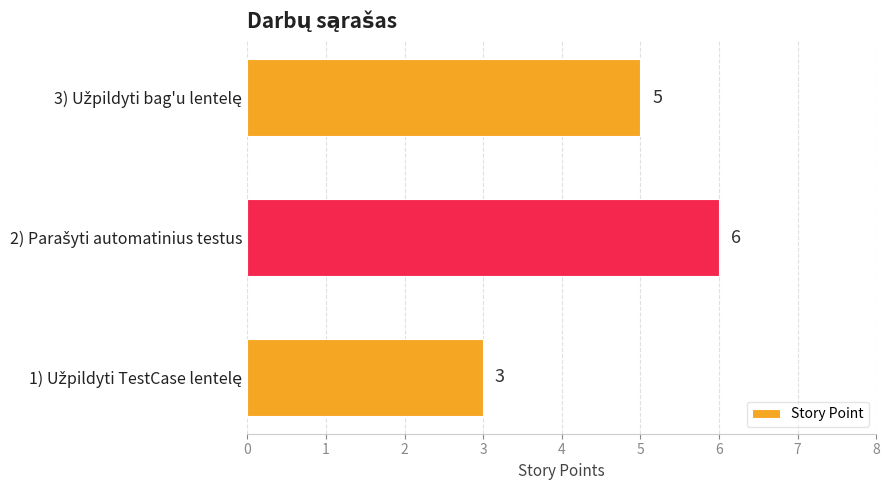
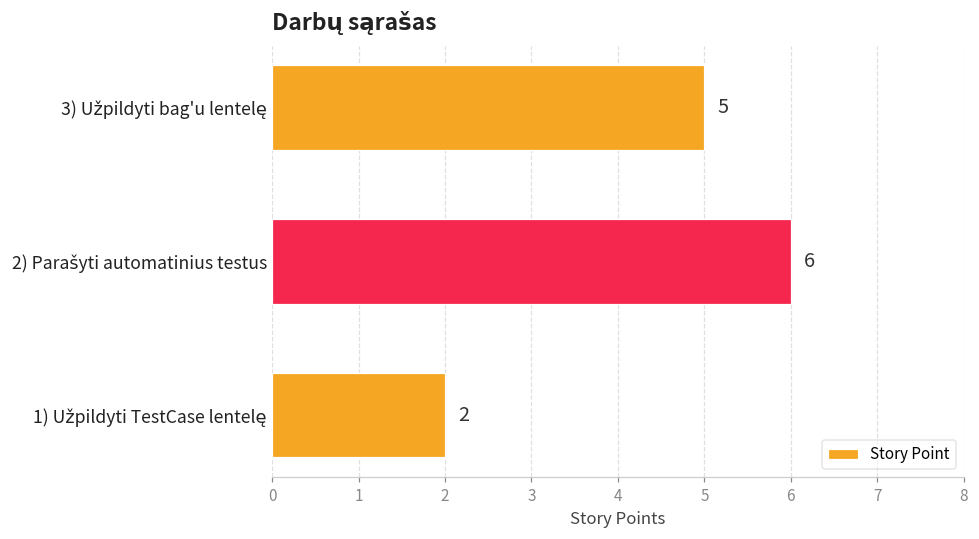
1) Užpildyti TestCase lentelę: 3 -> 2
